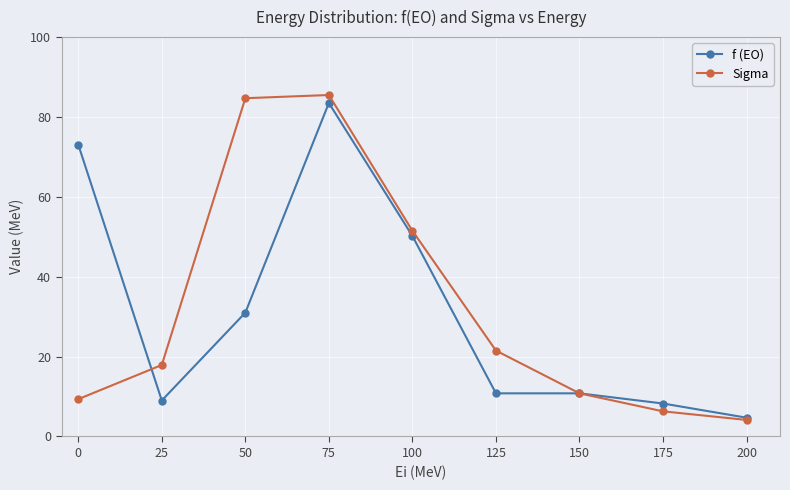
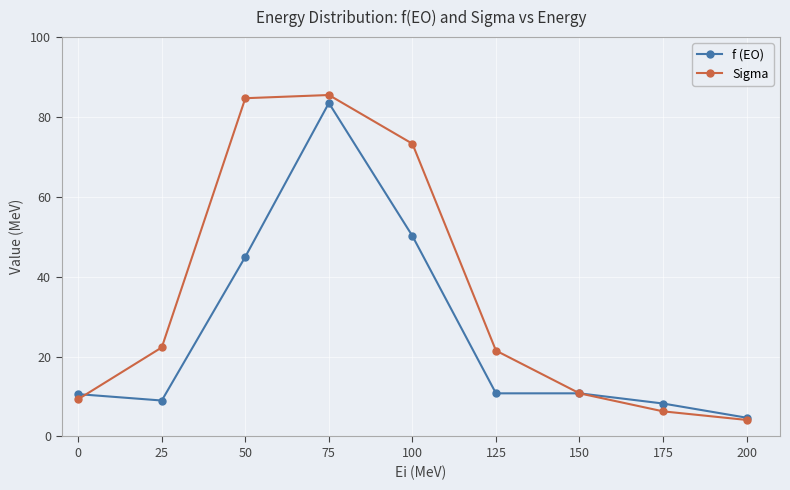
f (EO), 0: 73 -> 11
Sigma, 25: 18 -> 22
f (EO), 50: 31 -> 45
Sigma, 100: 52 -> 73
